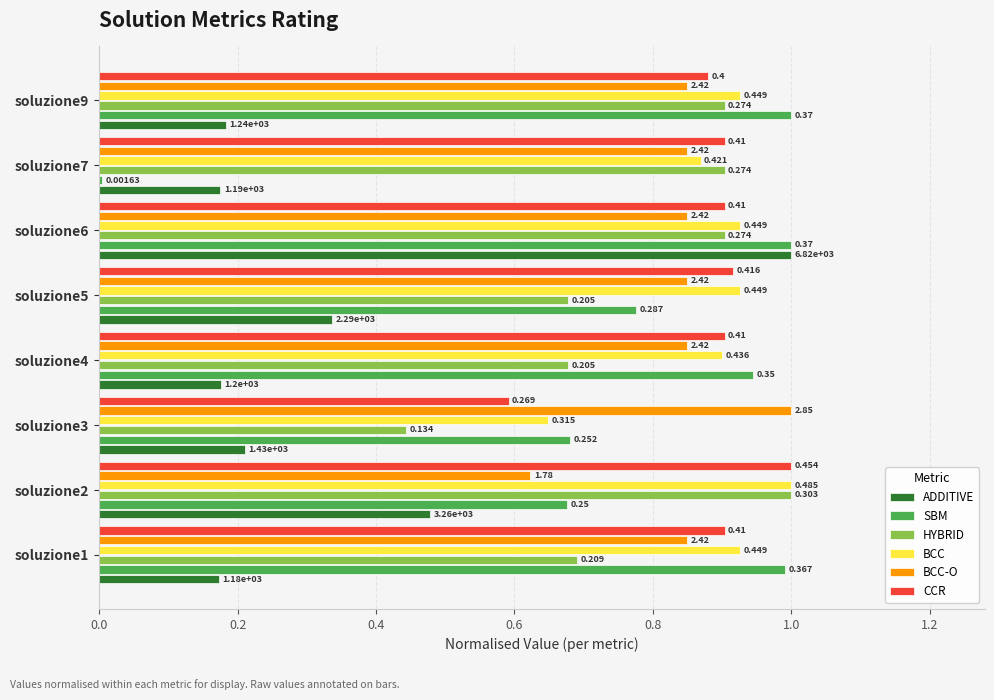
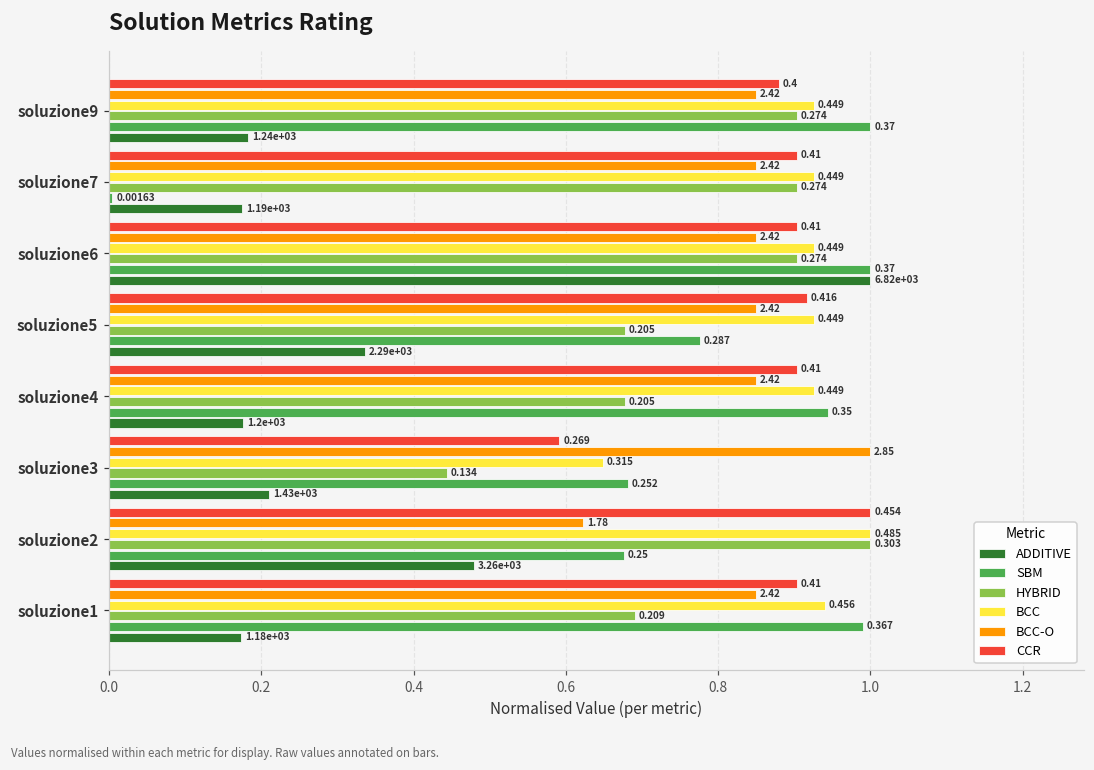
BCC, soluzione7: 0.421 -> 0.449
BCC, soluzione4: 0.436 -> 0.449
BCC, soluzione1: 0.449 -> 0.456
